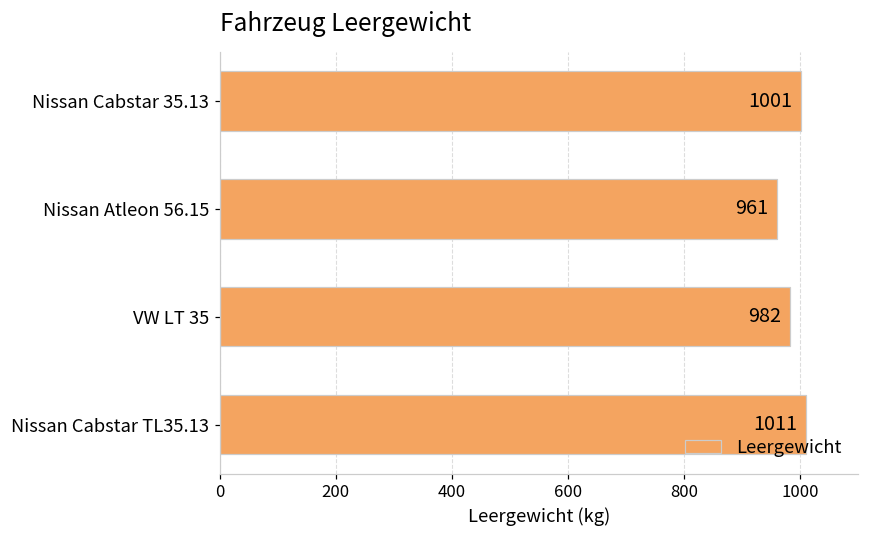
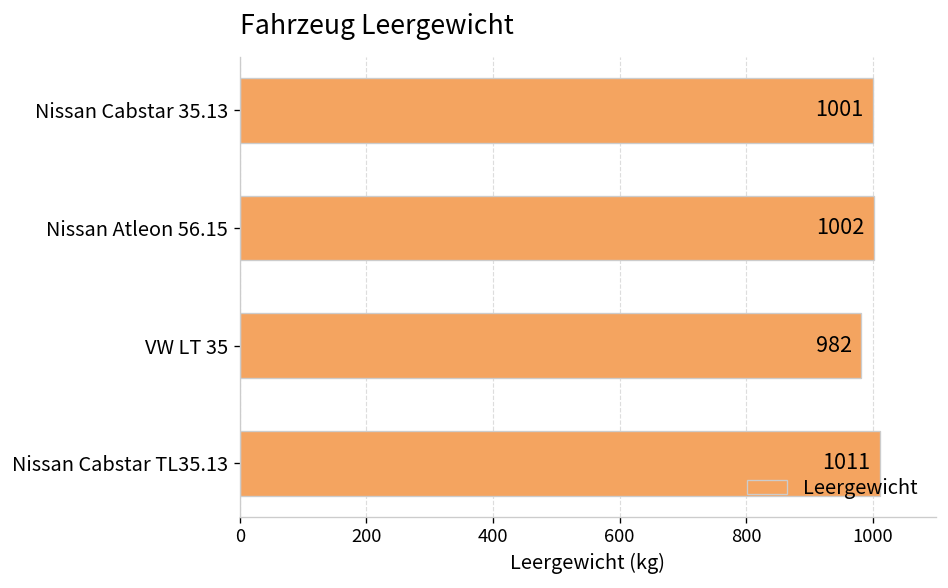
Nissan Atleon 56.15: 961 -> 1002
